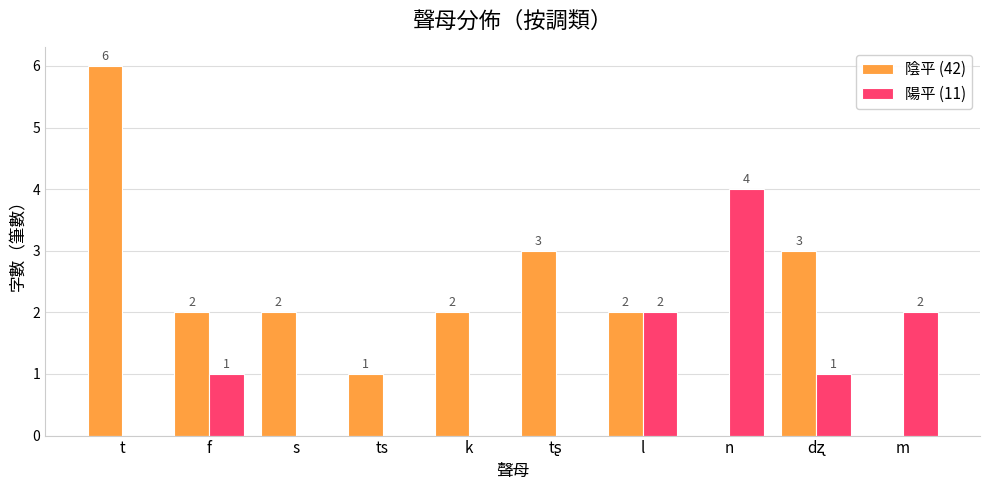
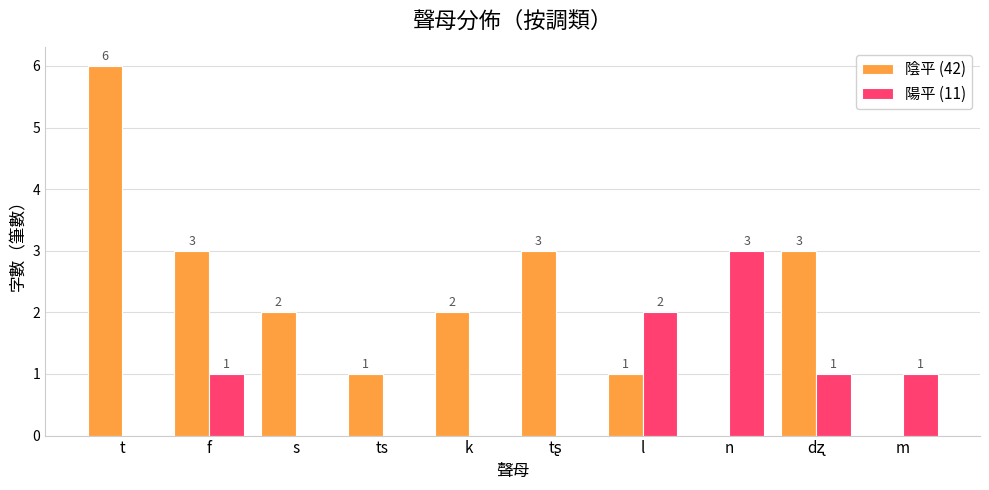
陰平 (42), f: 2 -> 3
陰平 (42), l: 2 -> 1
陽平 (11), n: 4 -> 3
陽平 (11), m: 2 -> 1
